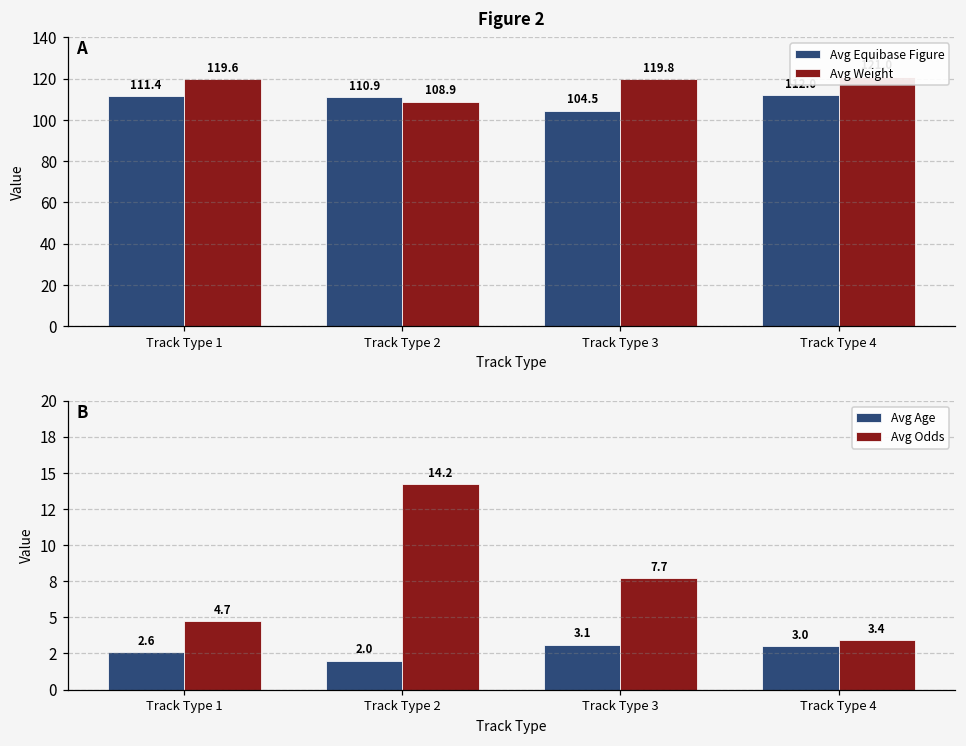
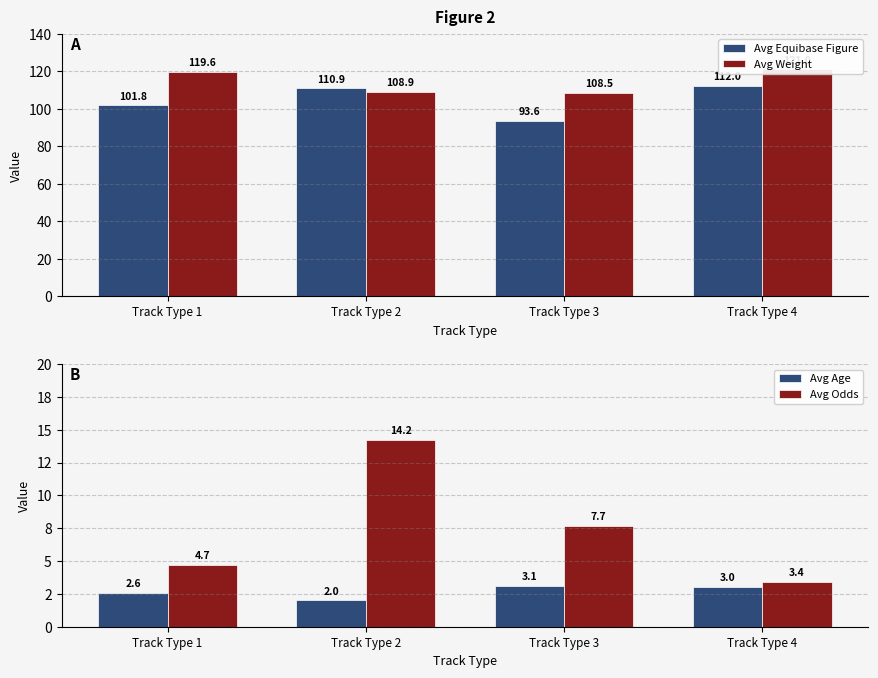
Figure 2, Avg Equibase Figure, Track Type 1: 111.4 -> 101.8
Figure 2, Avg Equibase Figure, Track Type 3: 104.5 -> 93.6
Figure 2, Avg Weight, Track Type 3: 119.8 -> 108.5
